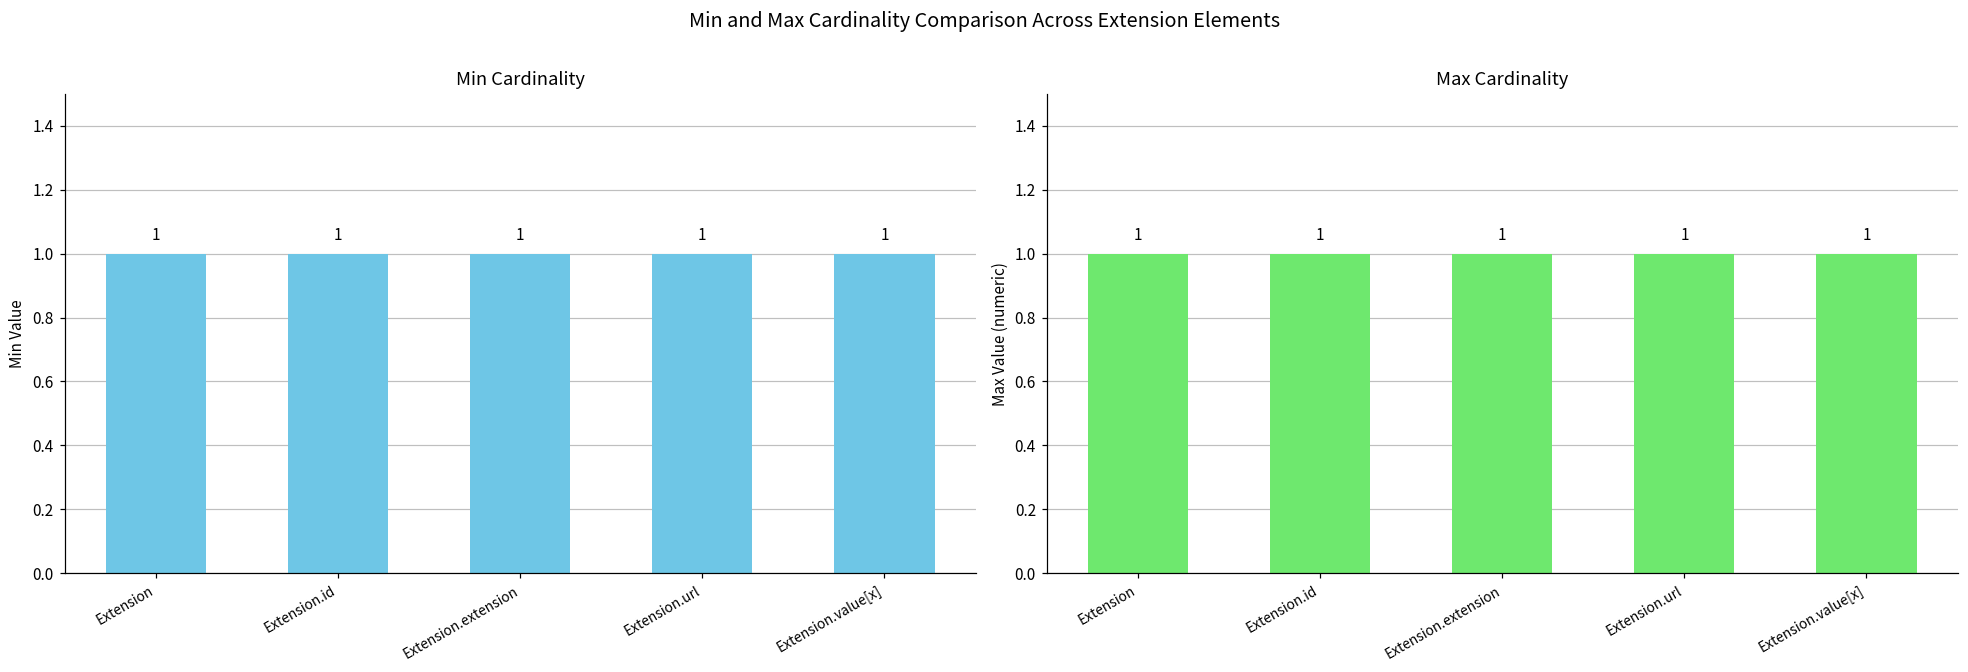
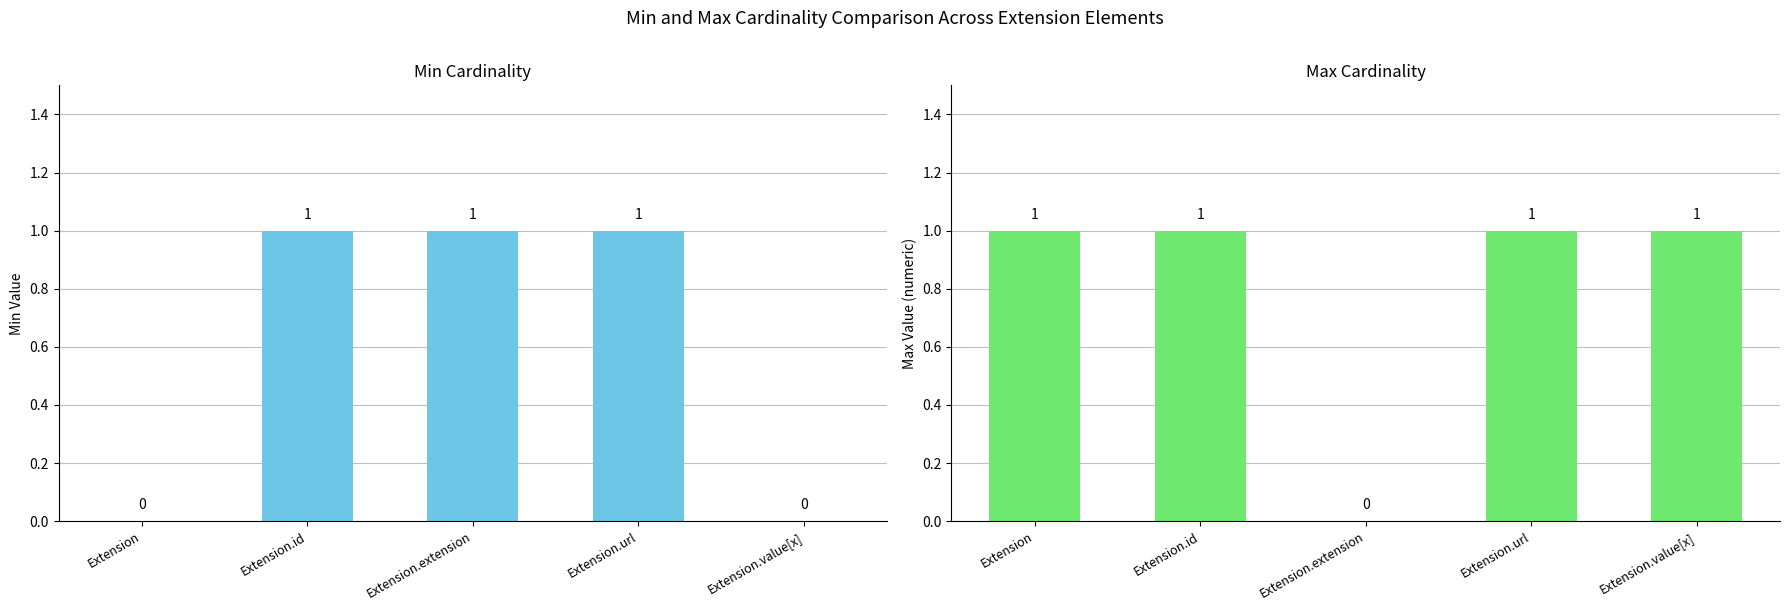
Min Cardinality, Extension: 1 -> 0
Min Cardinality, Extension.value[x]: 1 -> 0
Max Cardinality, Extension.extension: 1 -> 0
